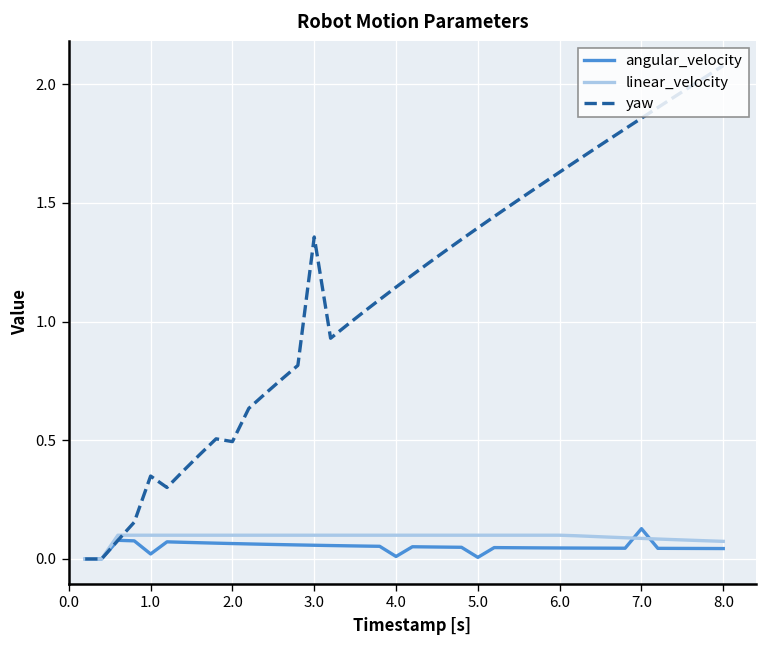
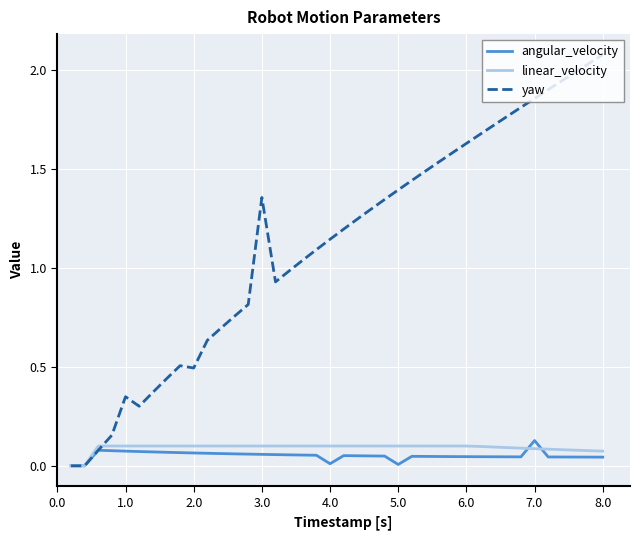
angular_velocity, 1.0: 0.02 -> 0.07
